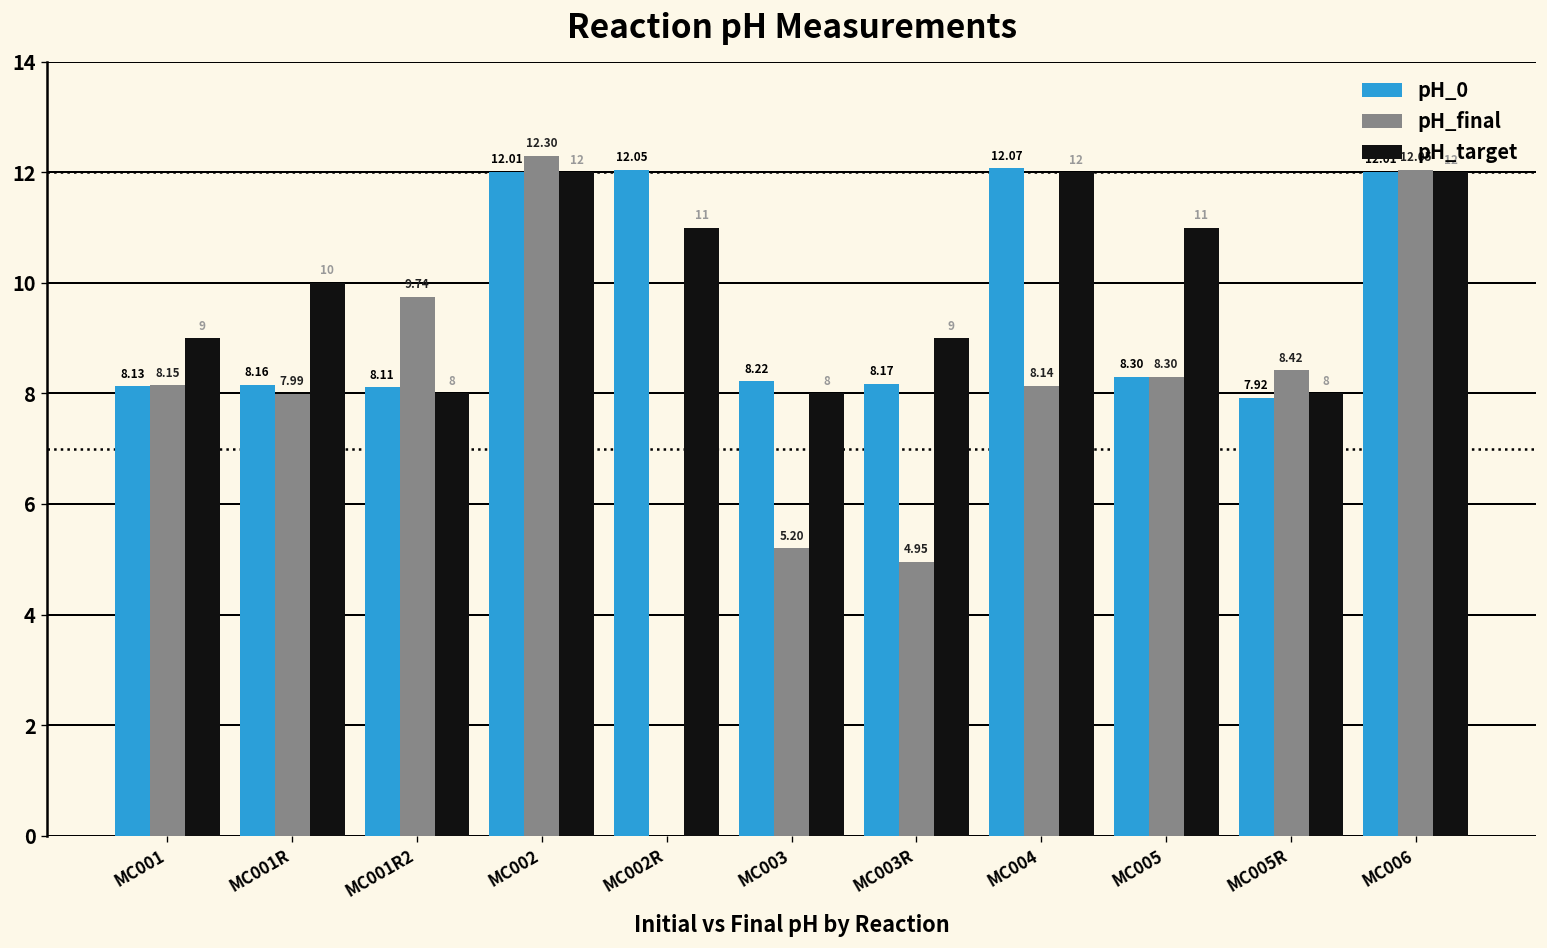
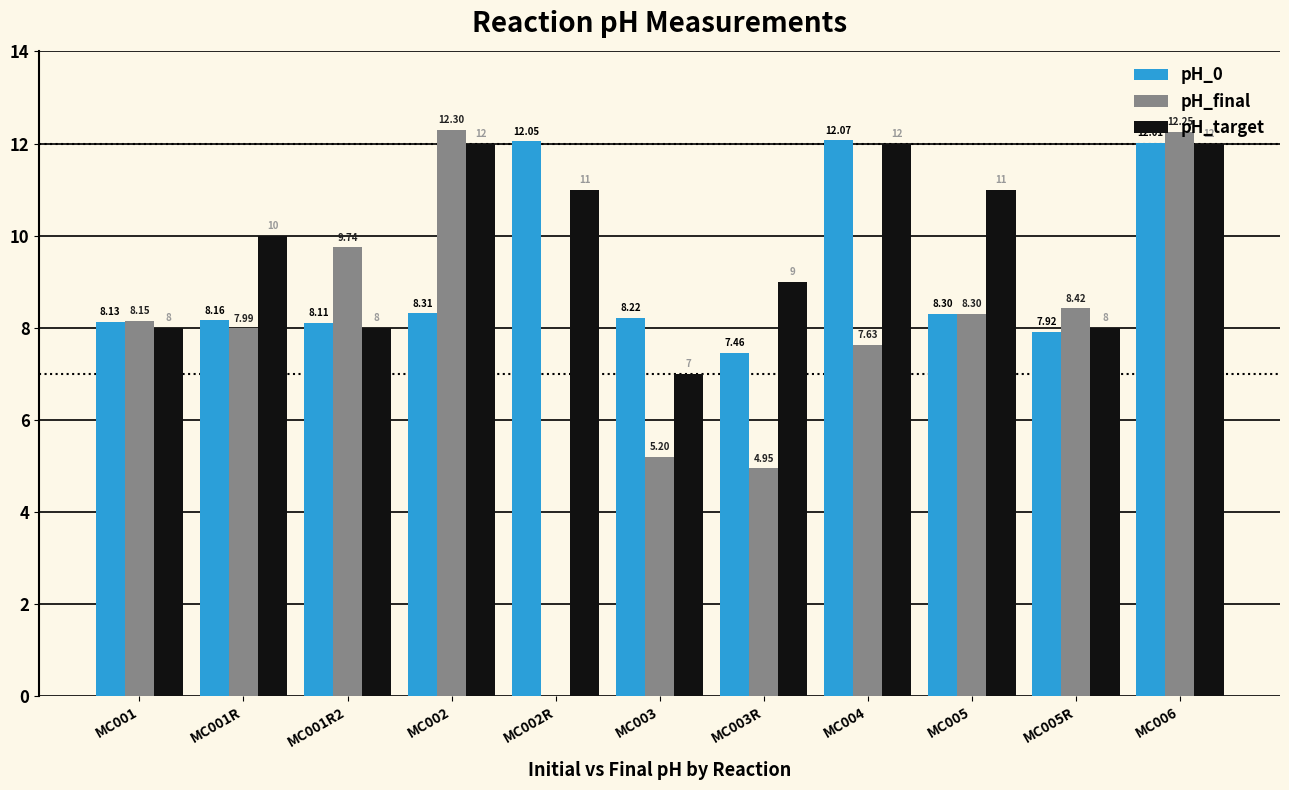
pH_target, MC001: 9 -> 8
pH_0, MC002: 12.01 -> 8.31
pH_target, MC003: 8 -> 7
pH_0, MC003R: 8.17 -> 7.46
pH_final, MC004: 8.14 -> 7.63
pH_final, MC006: 12.05 -> 12.25
